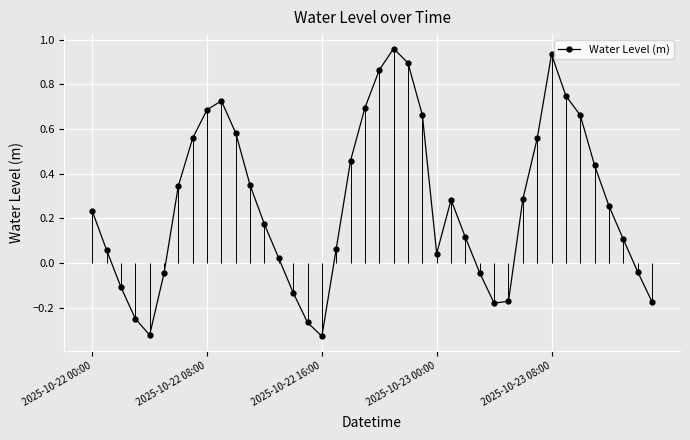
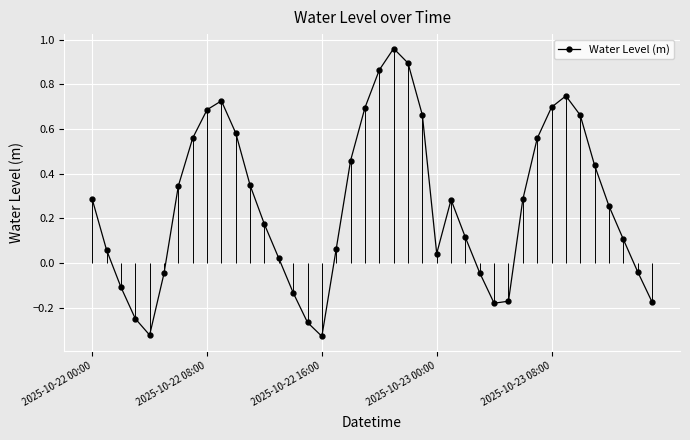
2025-10-22 00:00: 0.23 -> 0.29
2025-10-23 08:00: 0.94 -> 0.70
